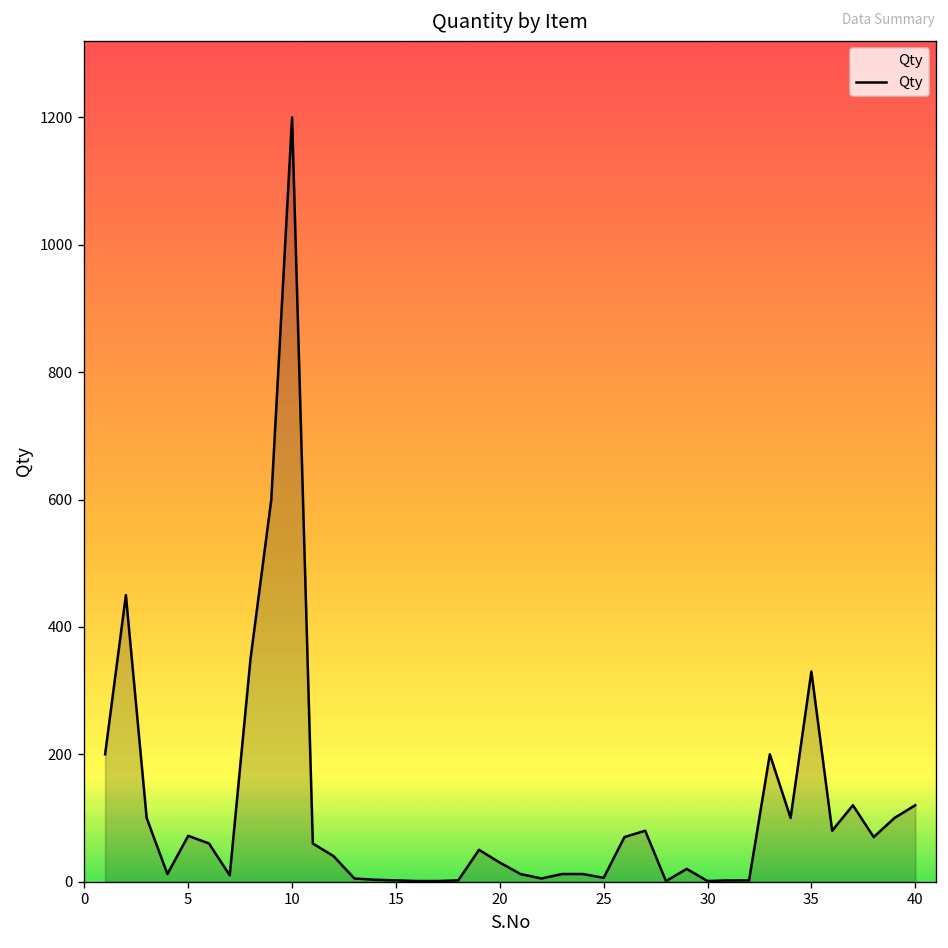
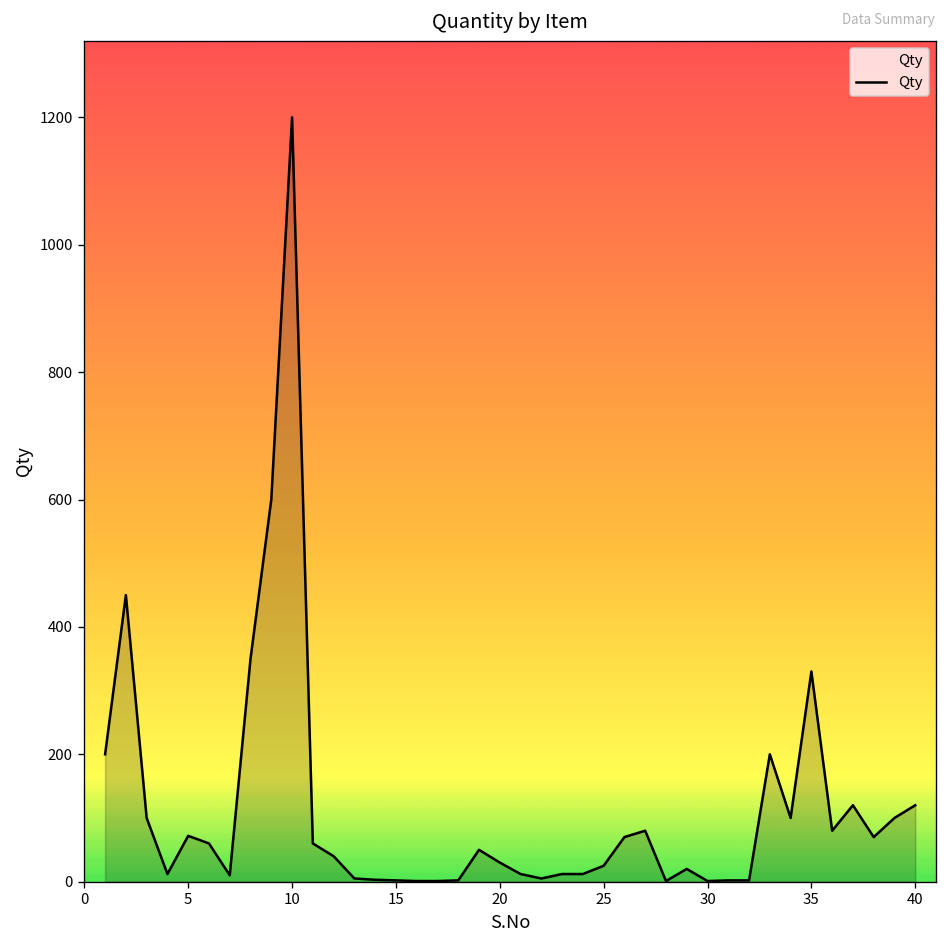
25: 10 -> 30
